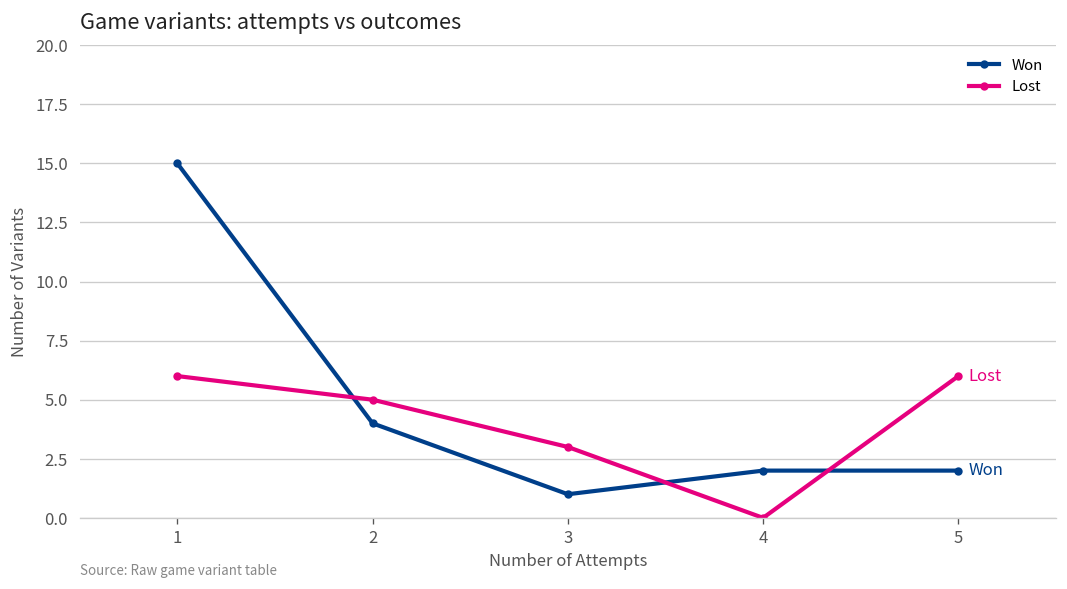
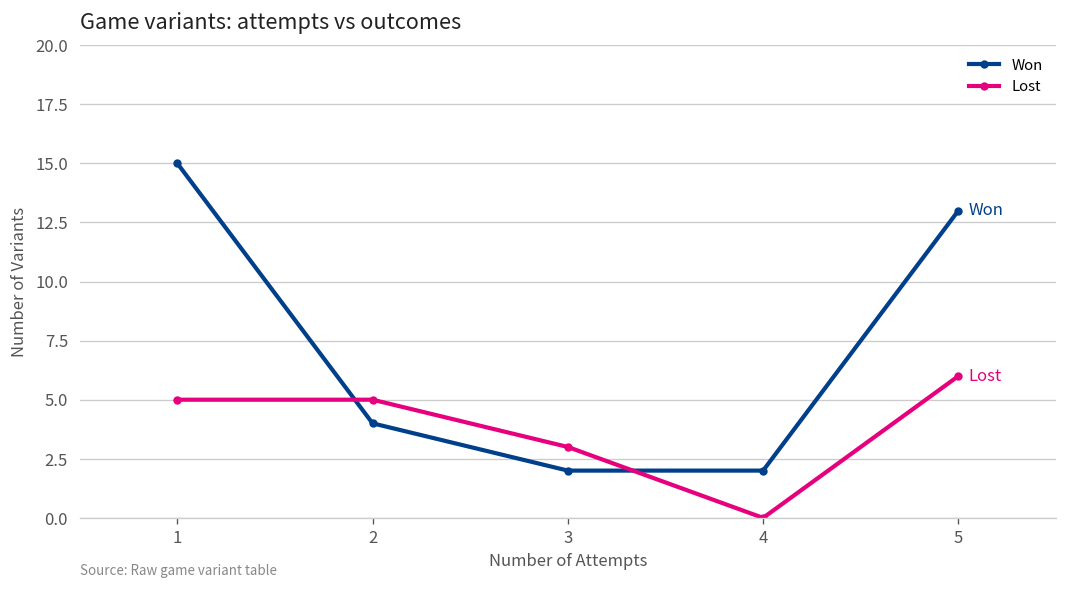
Lost, 1: 6 -> 5
Won, 3: 1 -> 2
Won, 5: 2 -> 13
